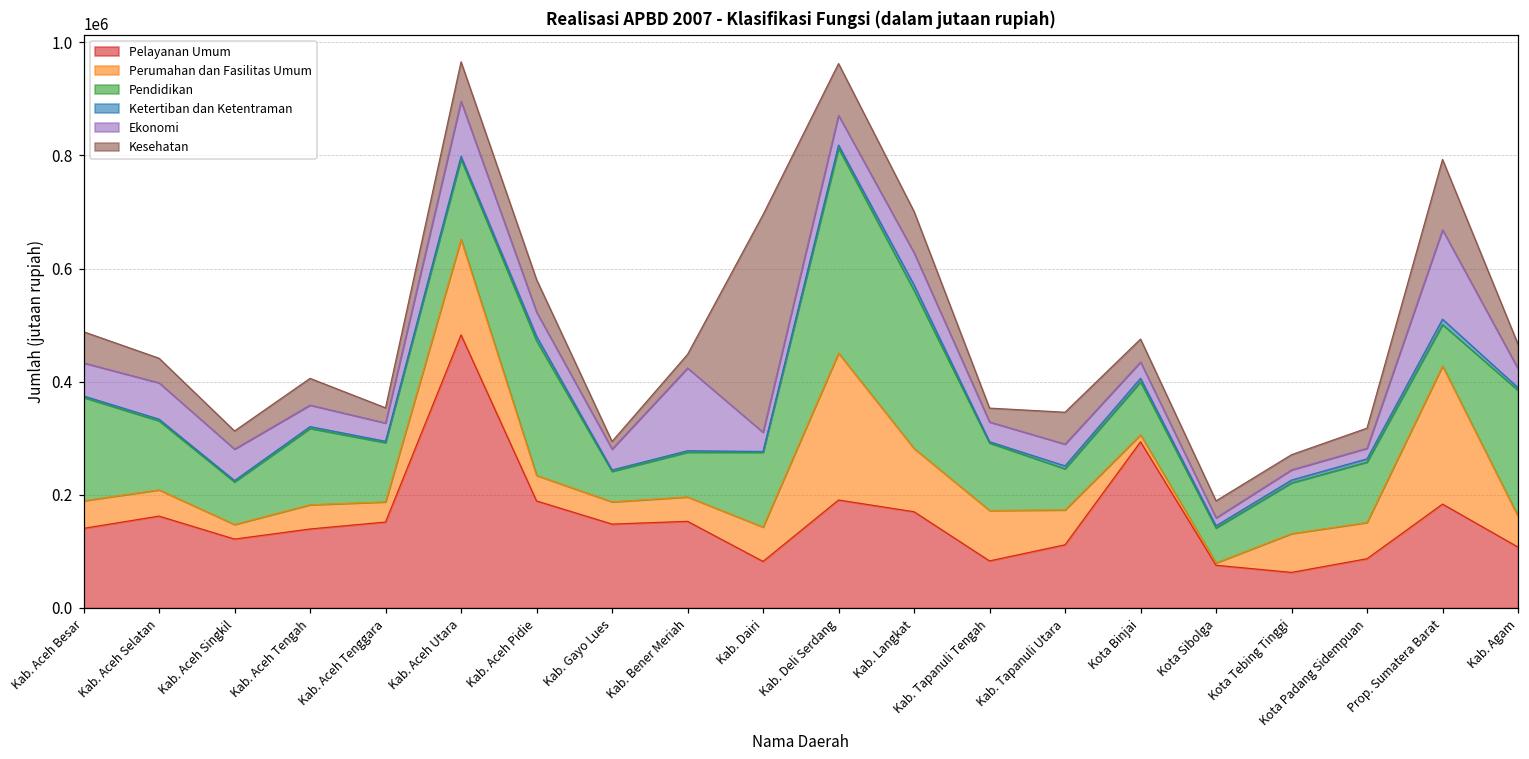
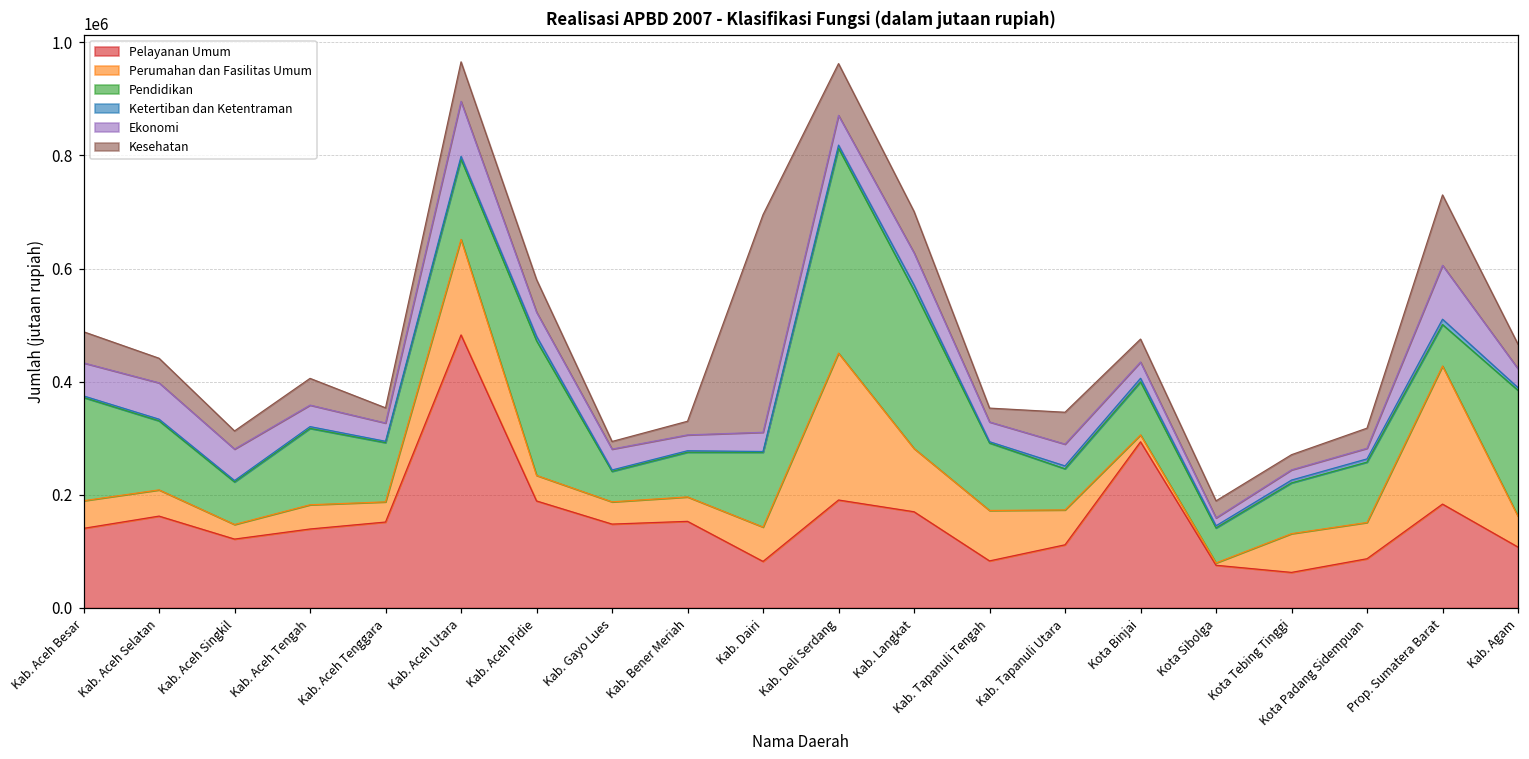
Ekonomi, Kab. Bener Meriah: 150000 -> 30000
Ekonomi, Prop. Sumatera Barat: 160000 -> 100000
